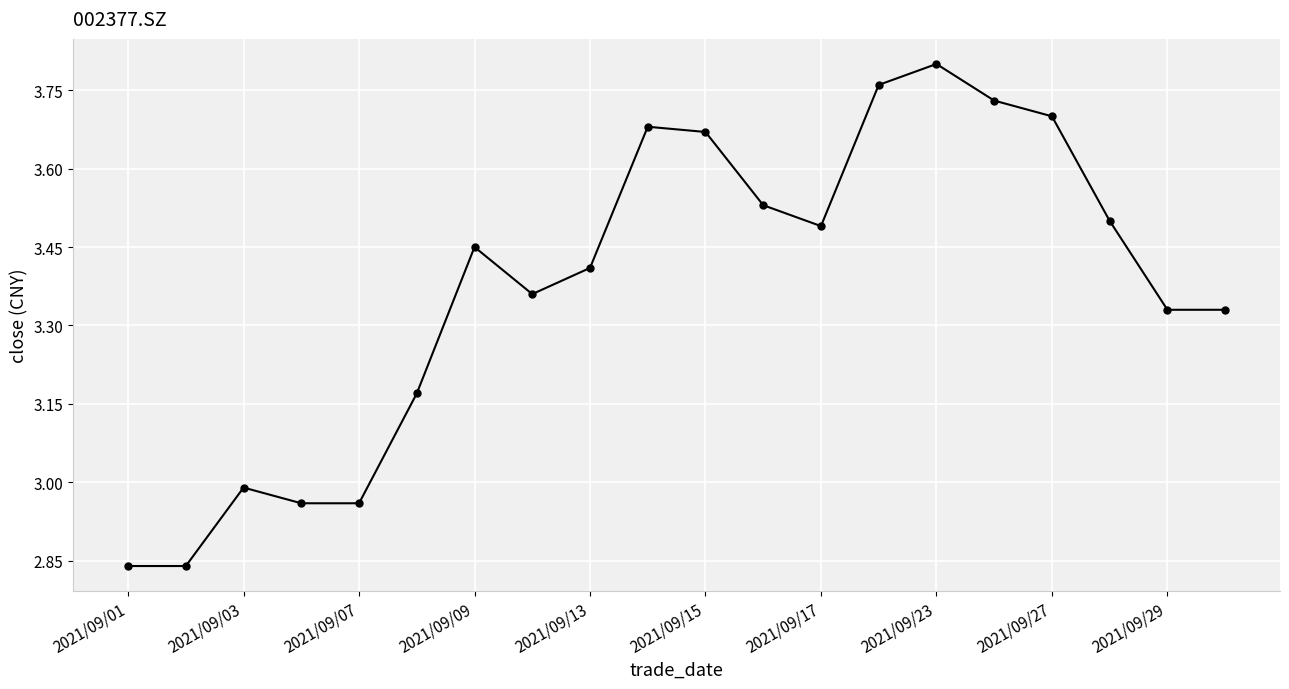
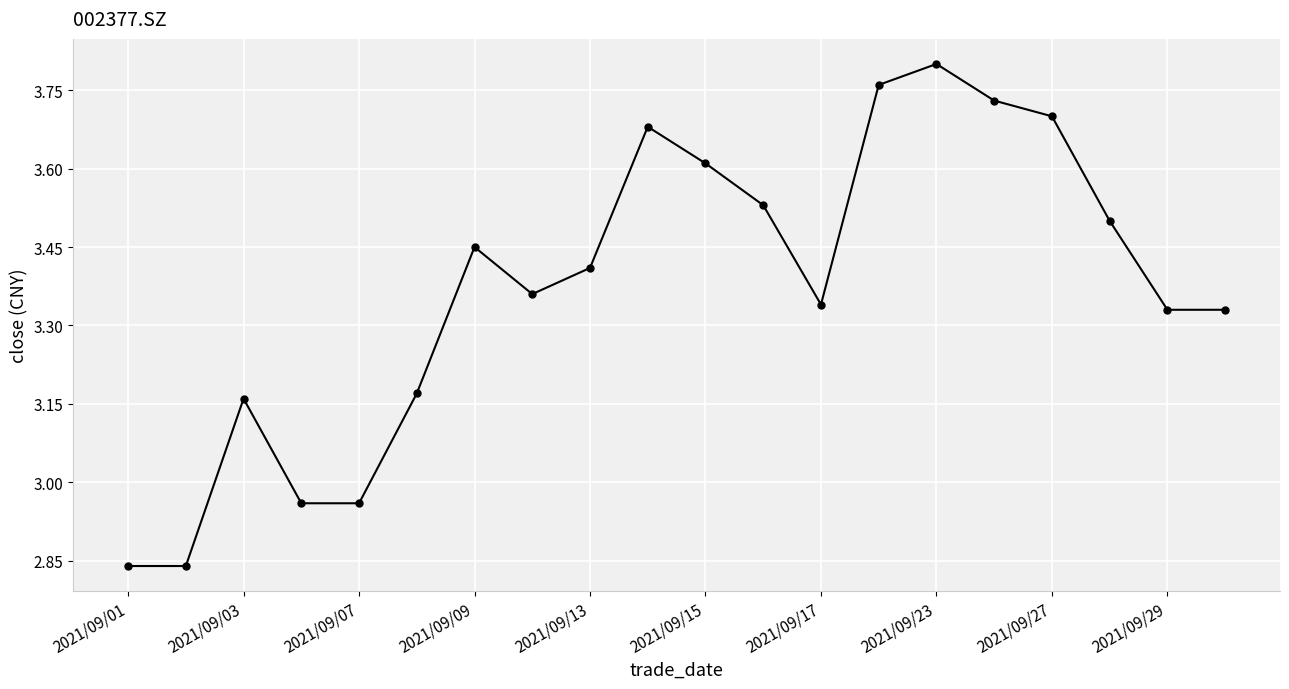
2021/09/03: 2.99 -> 3.16
2021/09/15: 3.67 -> 3.61
2021/09/17: 3.49 -> 3.34
